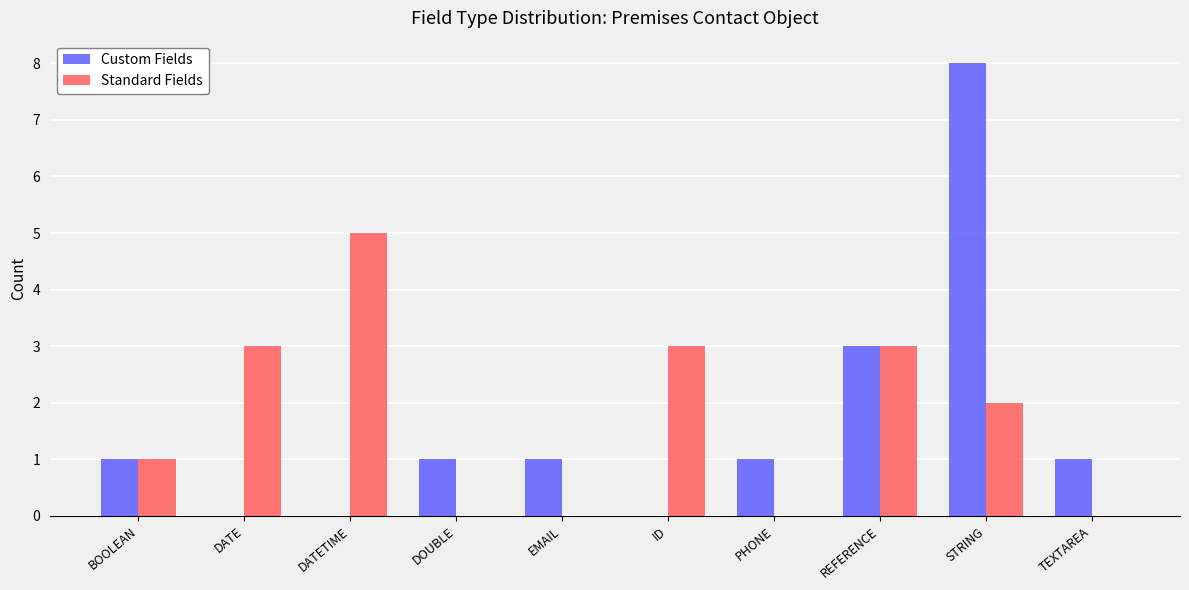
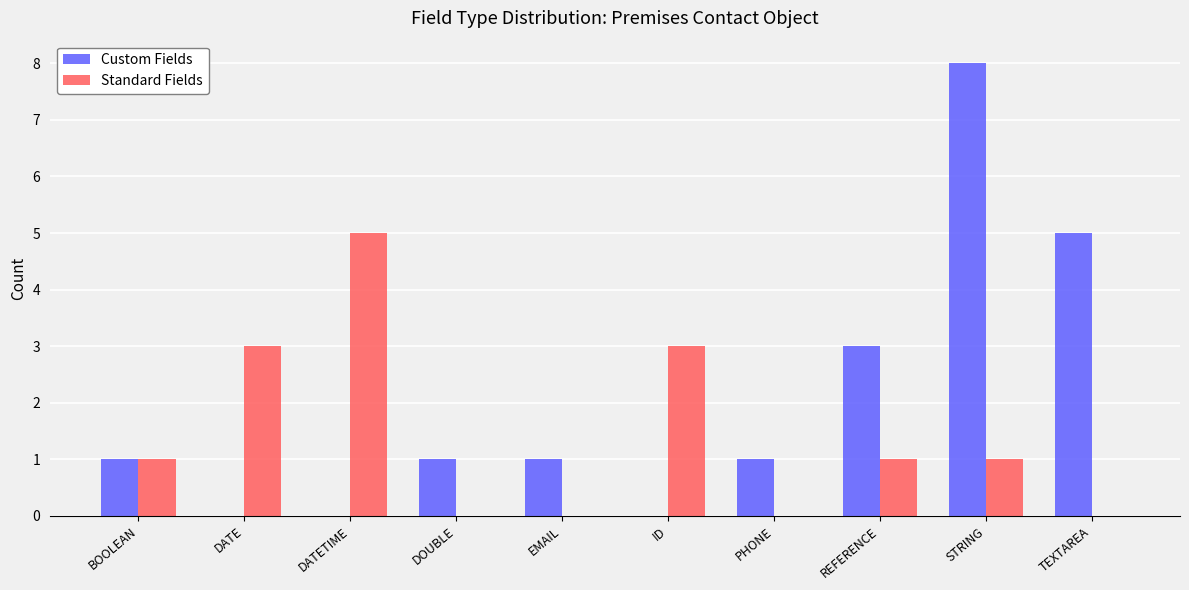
Standard Fields, REFERENCE: 3 -> 1
Standard Fields, STRING: 2 -> 1
Custom Fields, TEXTAREA: 1 -> 5
